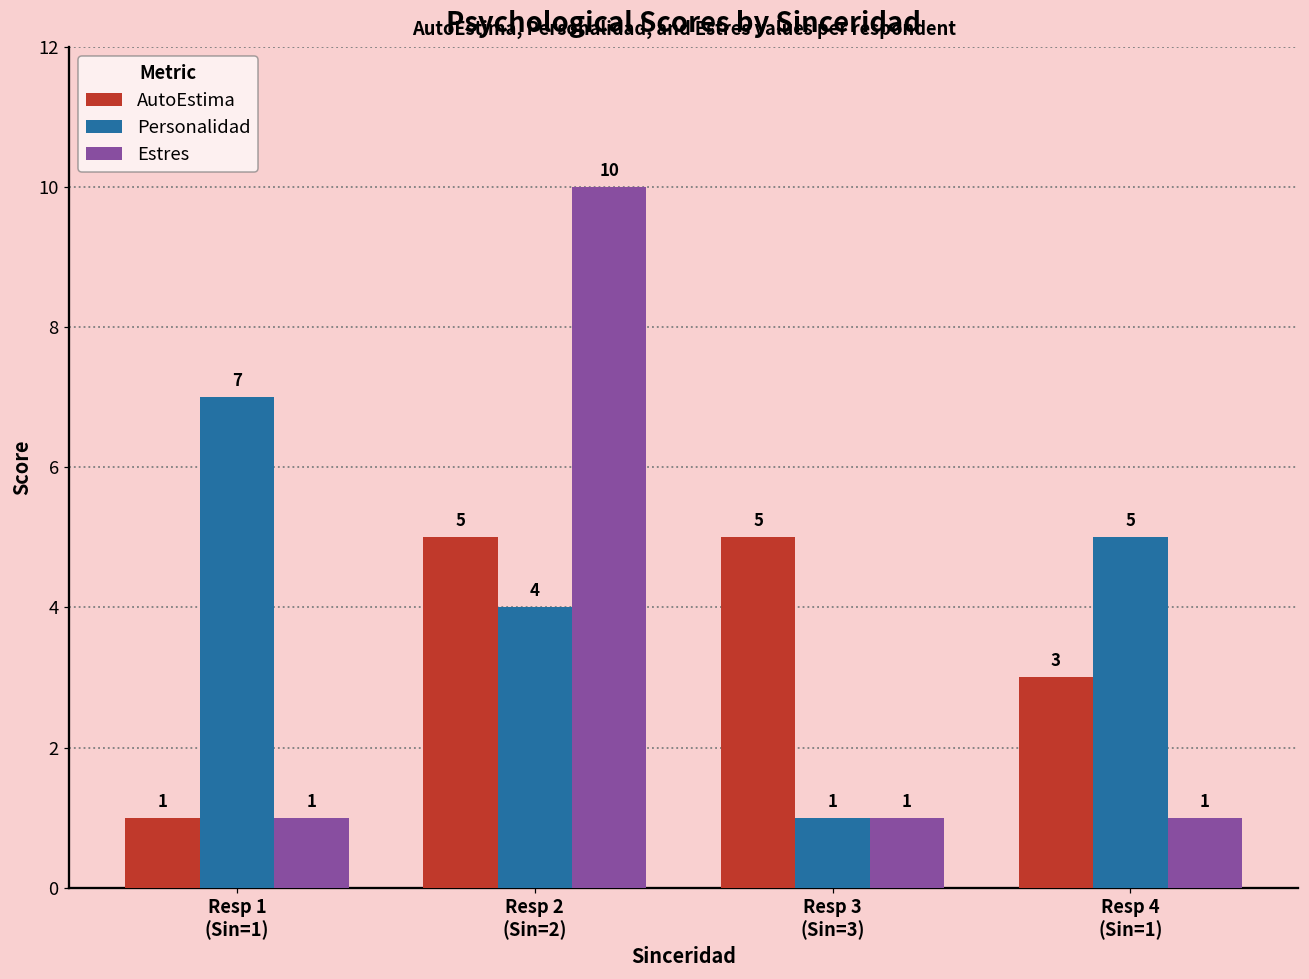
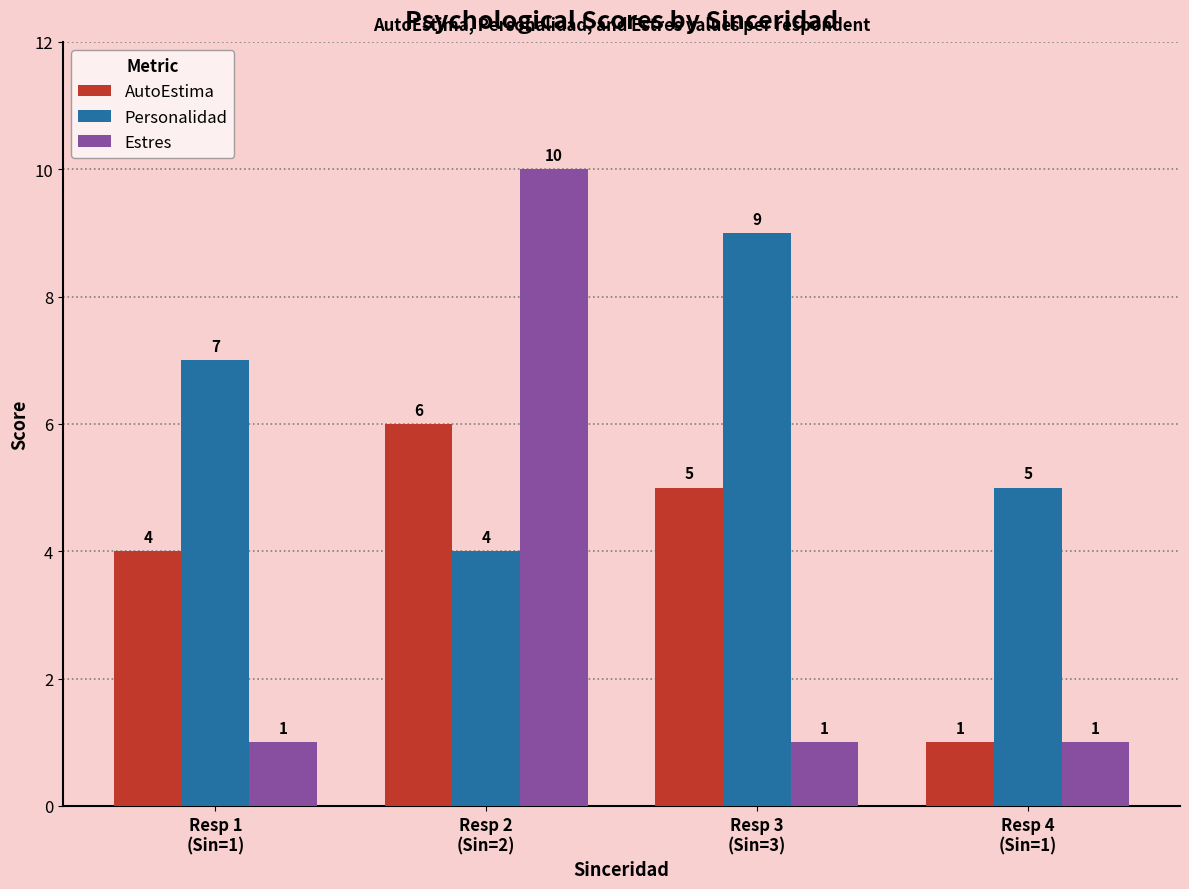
AutoEstima, Resp 1 (Sin=1): 1 -> 4
AutoEstima, Resp 2 (Sin=2): 5 -> 6
Personalidad, Resp 3 (Sin=3): 1 -> 9
AutoEstima, Resp 4 (Sin=1): 3 -> 1
